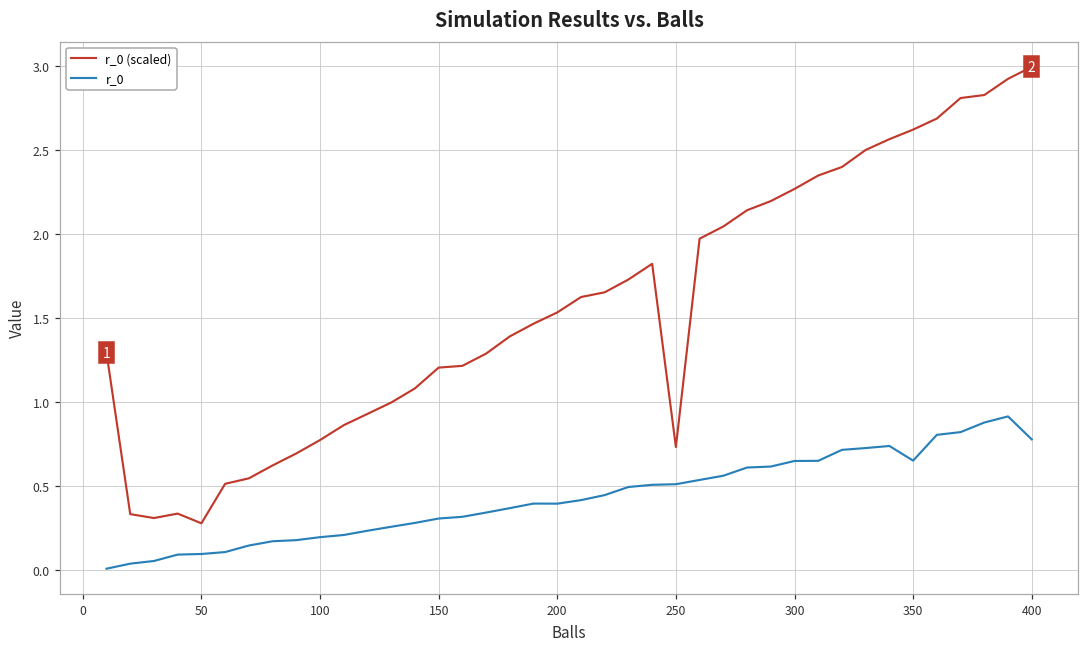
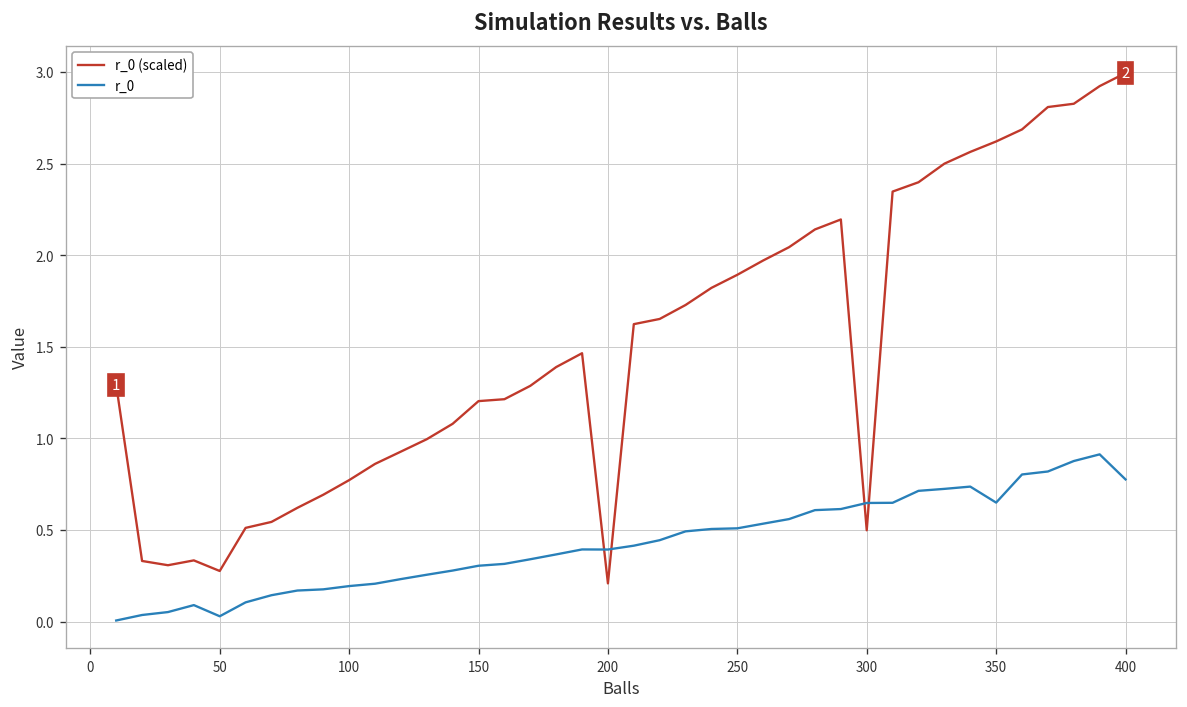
r_0, 50: 0.09 -> 0.03
r_0 (scaled), 200: 1.53 -> 0.21
r_0 (scaled), 250: 0.73 -> 1.89
r_0 (scaled), 300: 2.27 -> 0.50
